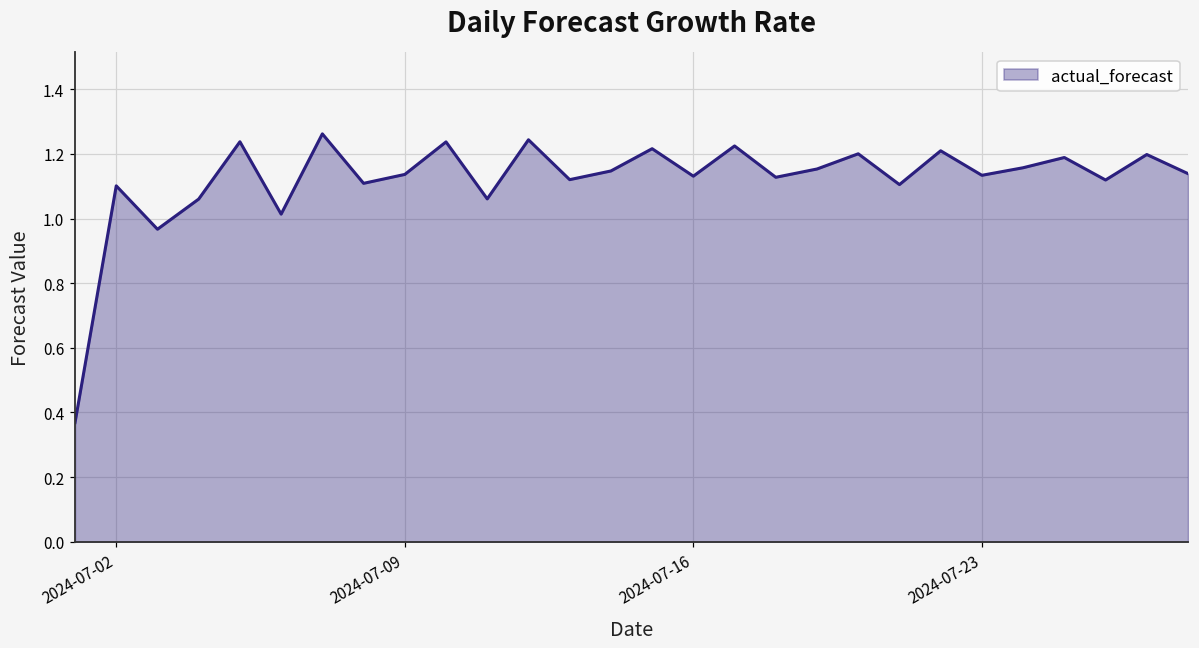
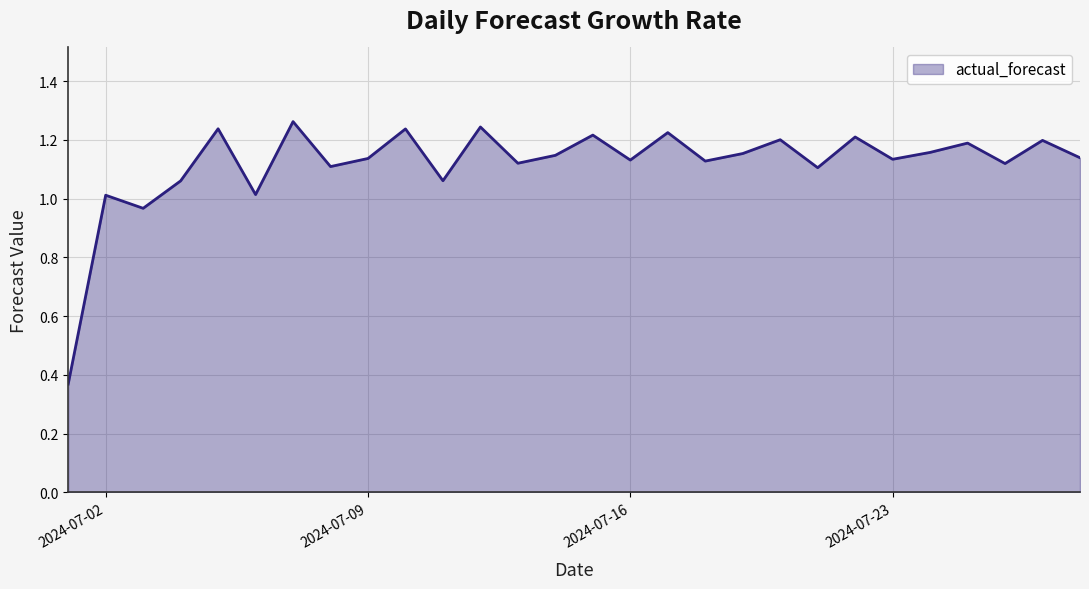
2024-07-02: 1.10 -> 1.01
